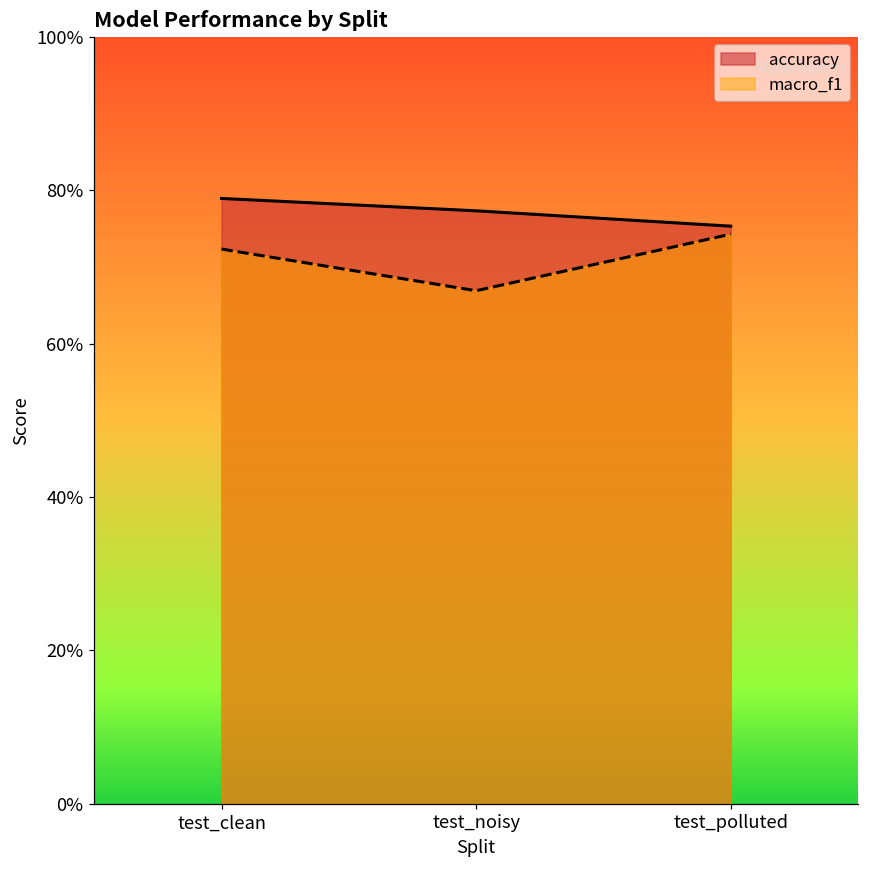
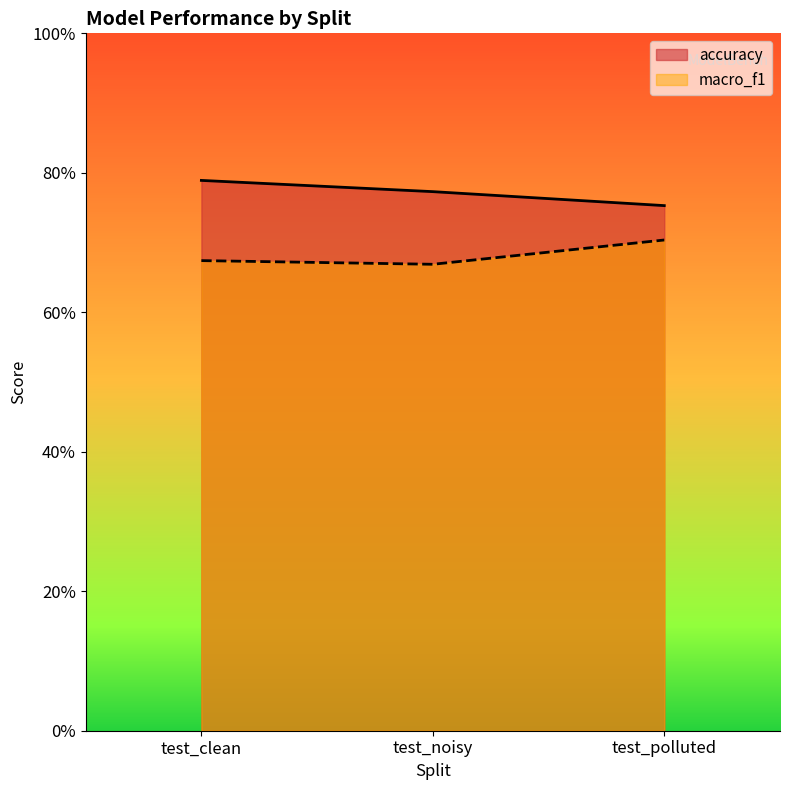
macro_f1, test_clean: 72% -> 67%
macro_f1, test_polluted: 74% -> 70%
